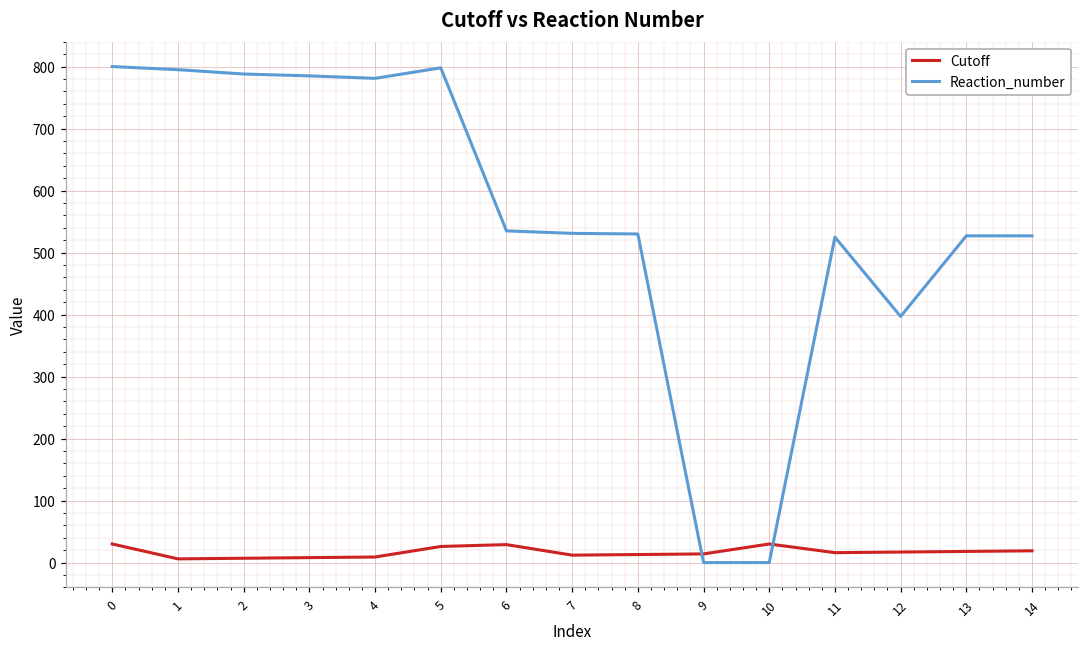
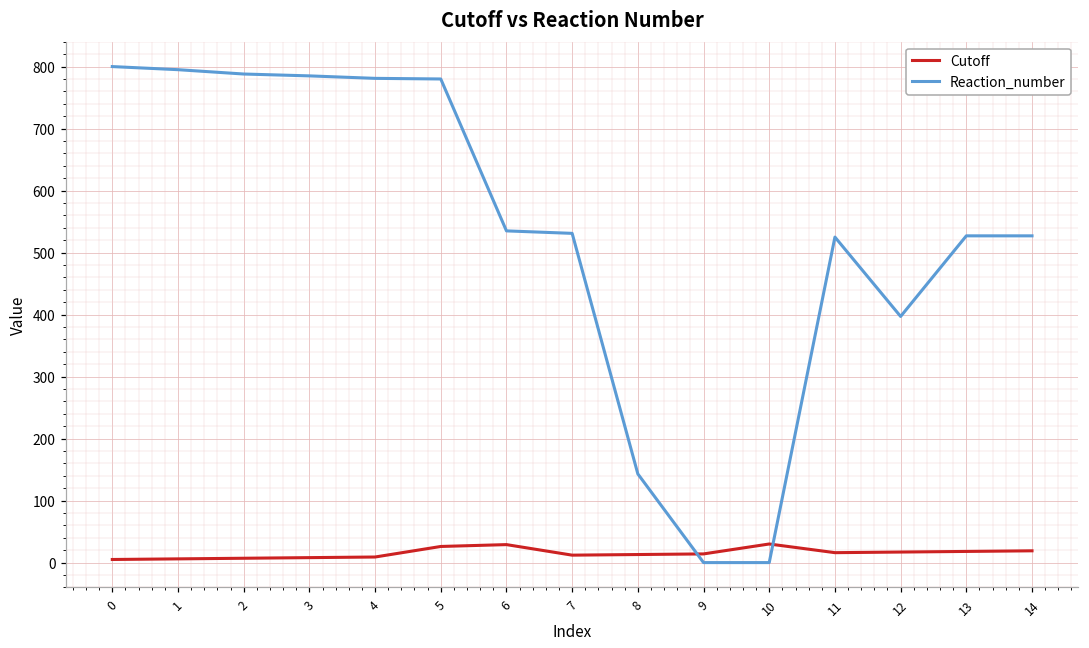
Cutoff, 0: 30 -> 10
Reaction_number, 5: 800 -> 780
Reaction_number, 8: 530 -> 140
